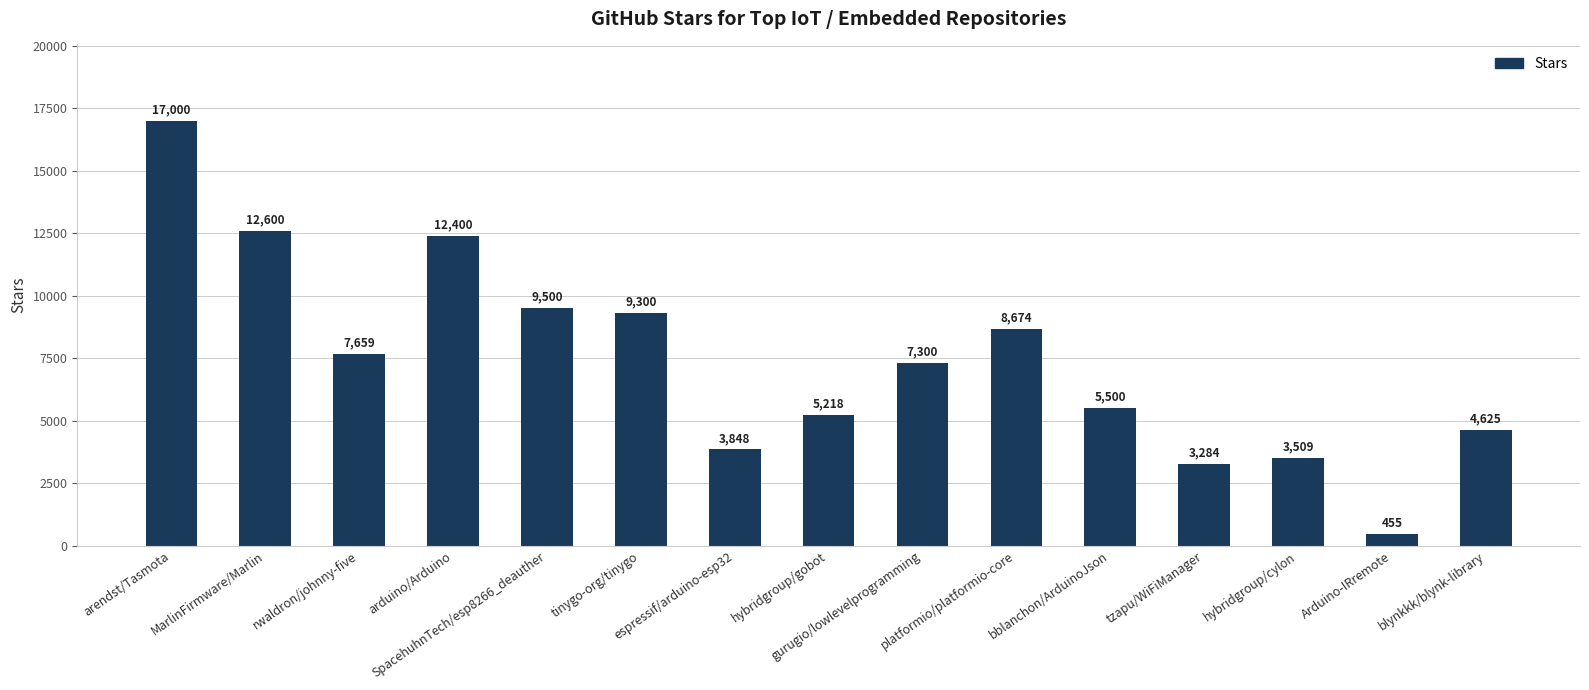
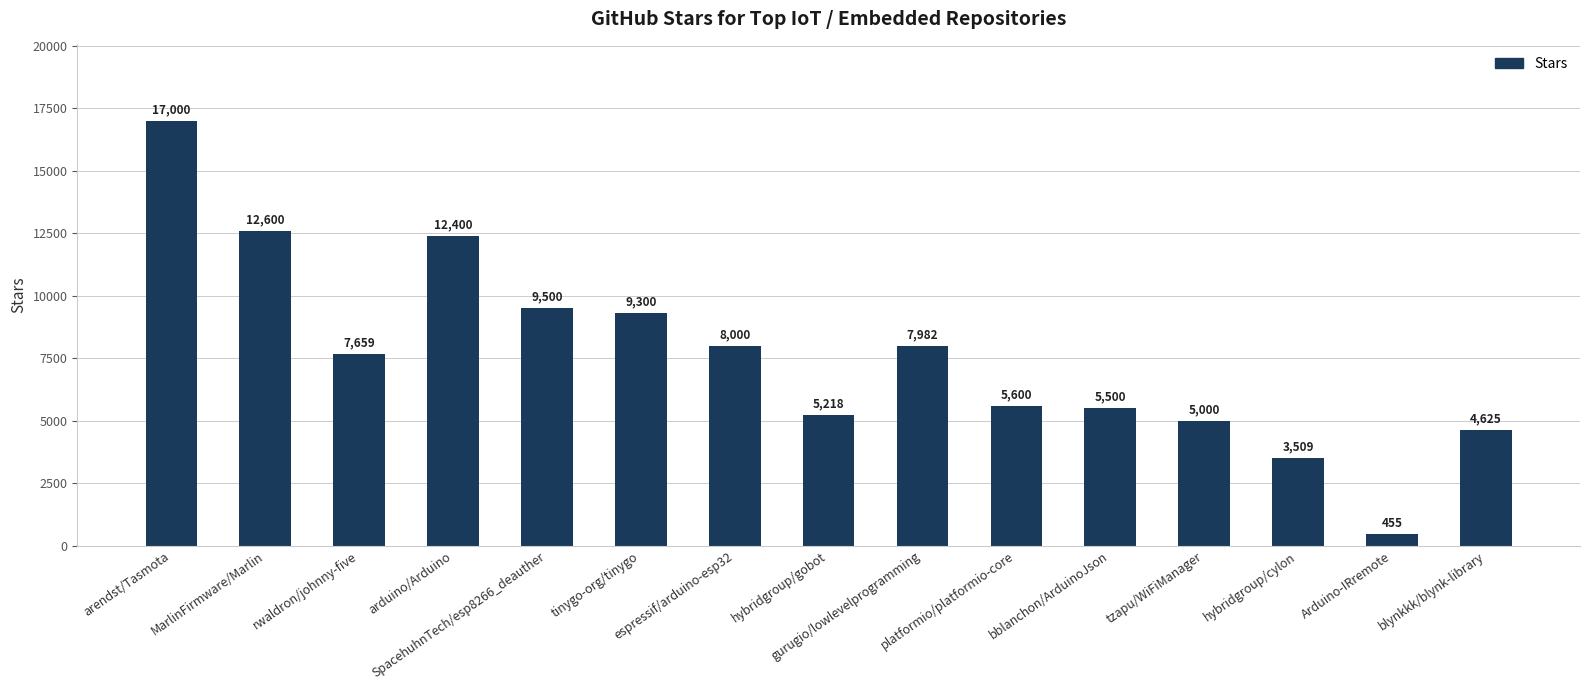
espressif/arduino-esp32: 3,848 -> 8,000
gurugio/lowlevelprogramming: 7,300 -> 7,982
platformio/platformio-core: 8,674 -> 5,600
tzapu/WiFiManager: 3,284 -> 5,000
